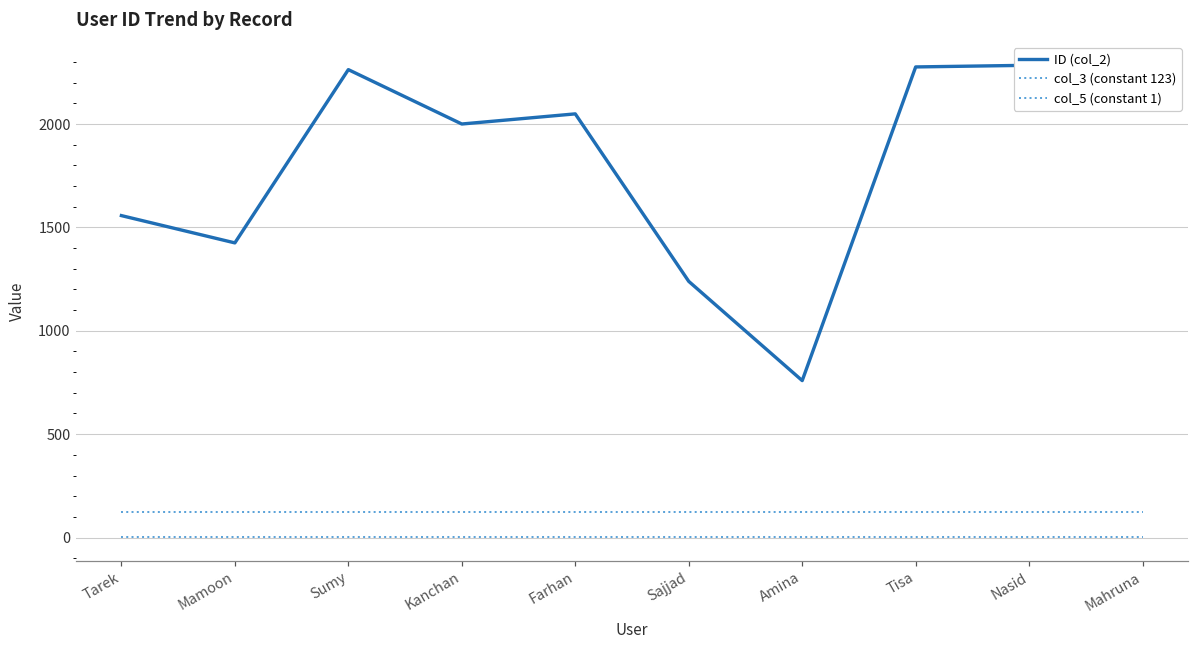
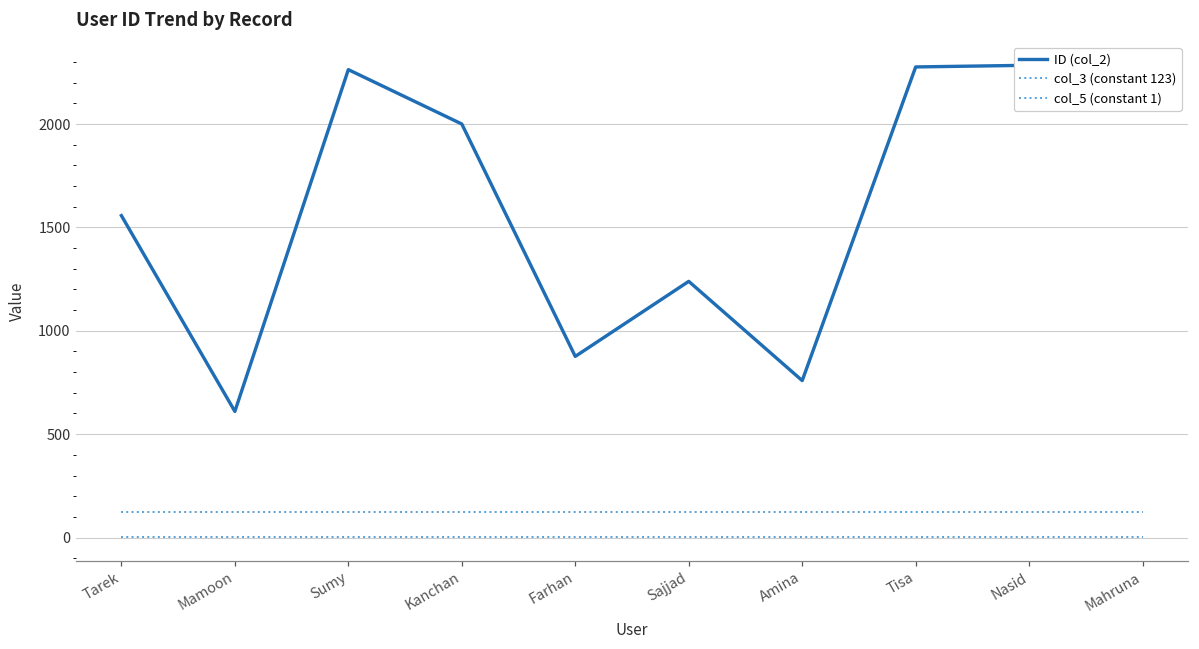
ID (col_2), Mamoon: 1430 -> 610
ID (col_2), Farhan: 2050 -> 880
